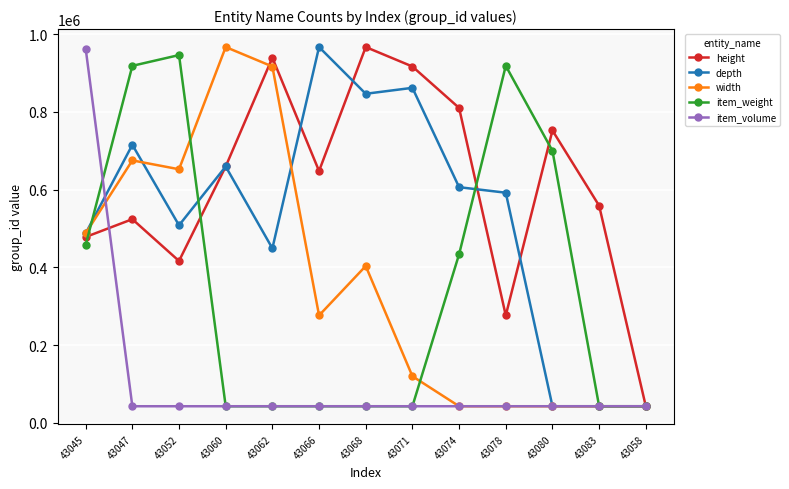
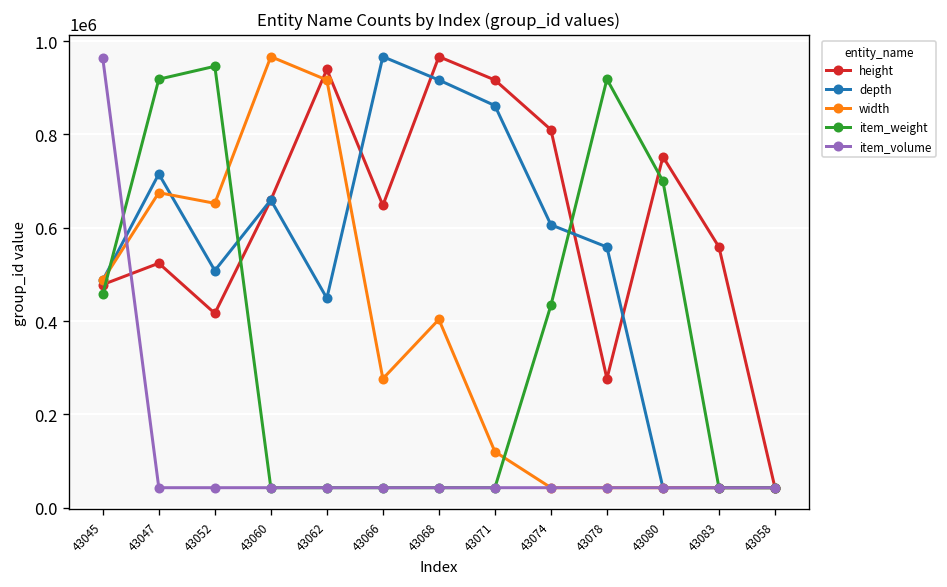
depth, 43068: 850000 -> 920000
depth, 43078: 590000 -> 560000
